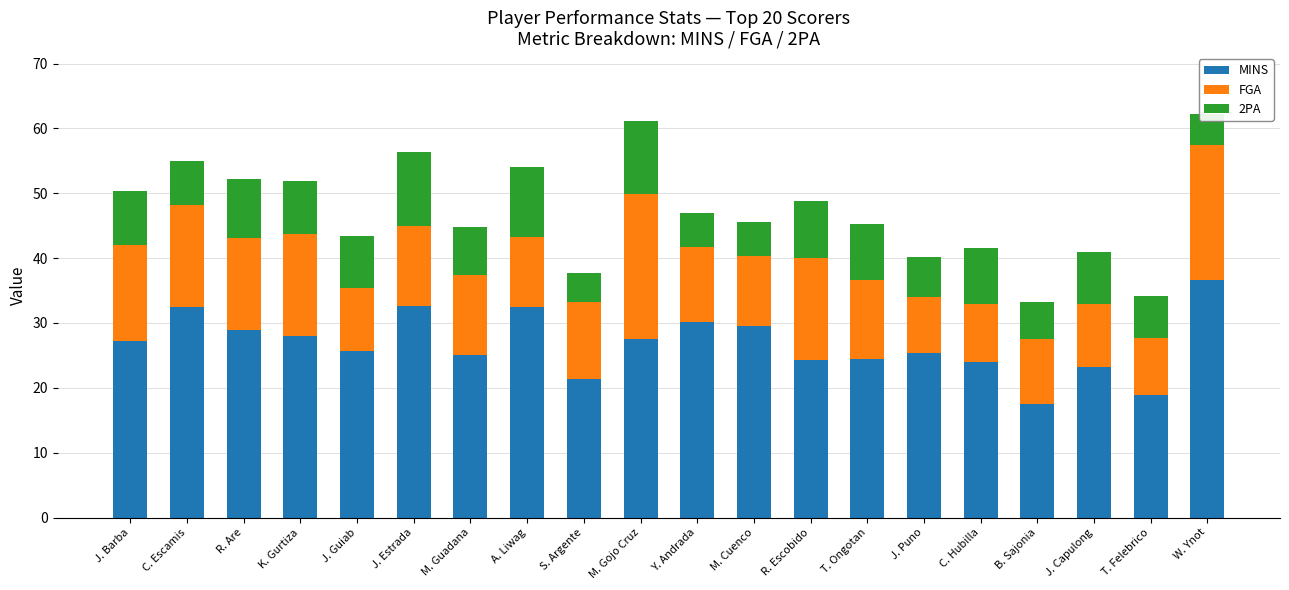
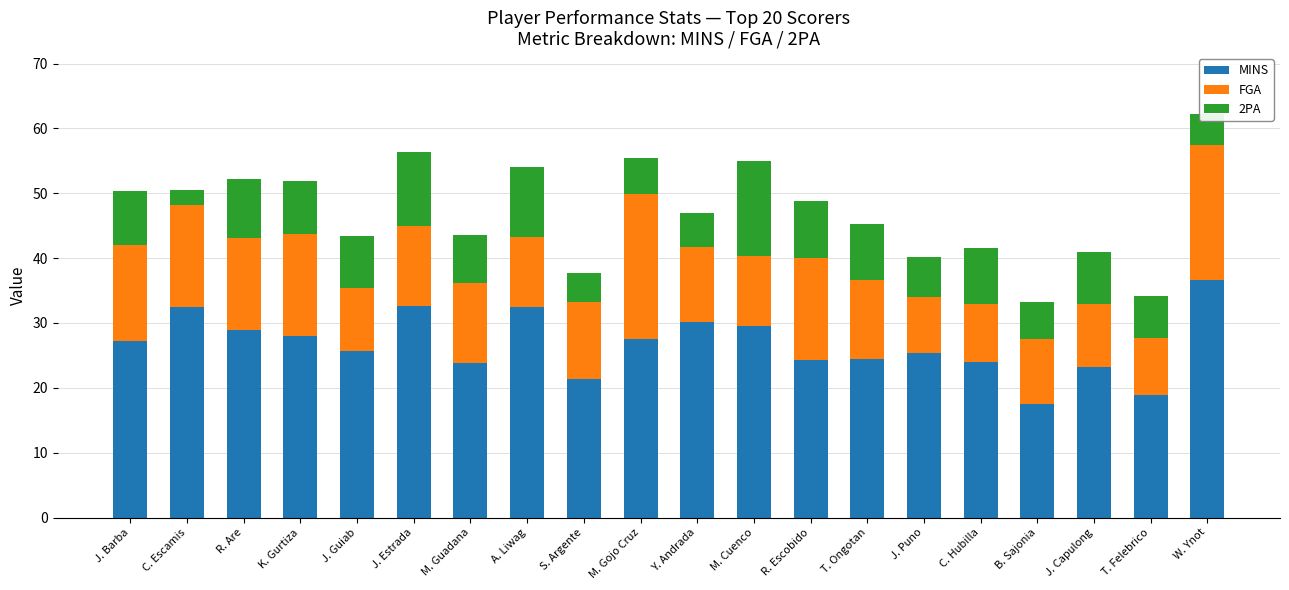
2PA, C. Escamis: 7 -> 2
MINS, M. Guadana: 25 -> 24
2PA, M. Gojo Cruz: 11 -> 6
2PA, M. Cuenco: 5 -> 15
